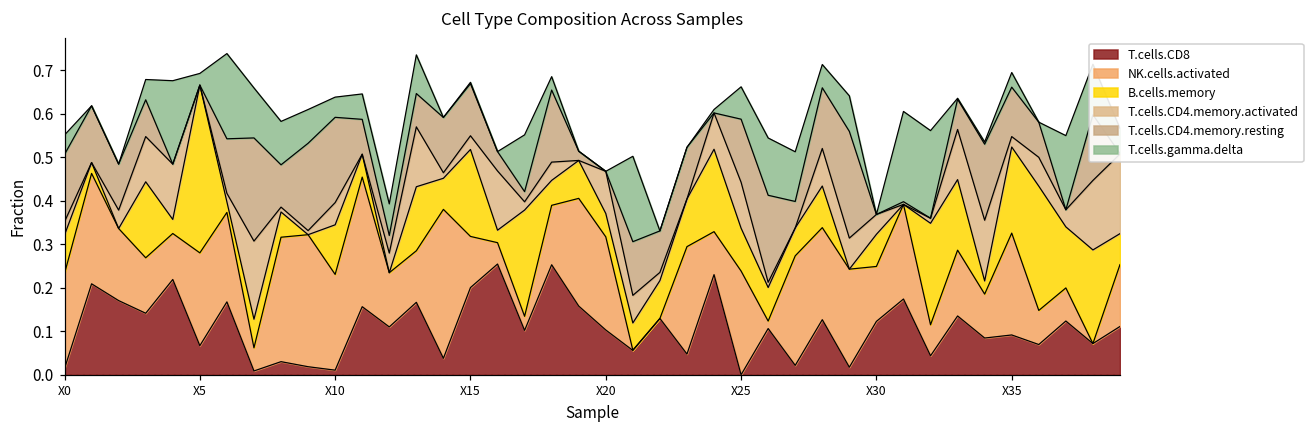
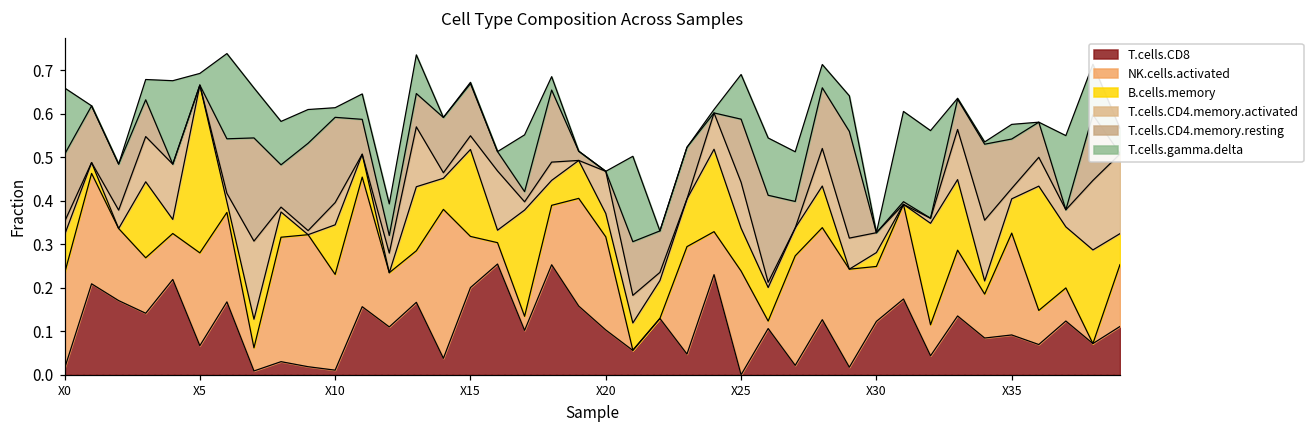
T.cells.gamma.delta, X0: 0.04 -> 0.15
T.cells.gamma.delta, X10: 0.05 -> 0.02
T.cells.gamma.delta, X25: 0.07 -> 0.10
B.cells.memory, X30: 0.07 -> 0.03
B.cells.memory, X35: 0.20 -> 0.08
